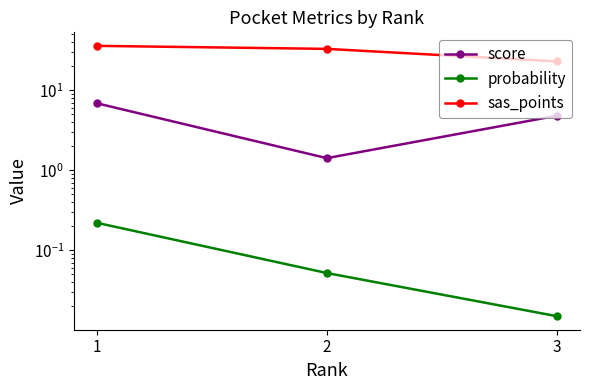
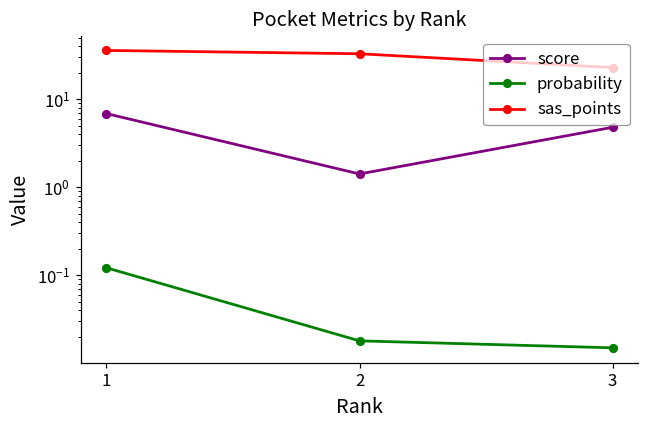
probability, 1: 0.22 -> 0.12
probability, 2: 0.05 -> 0.018
